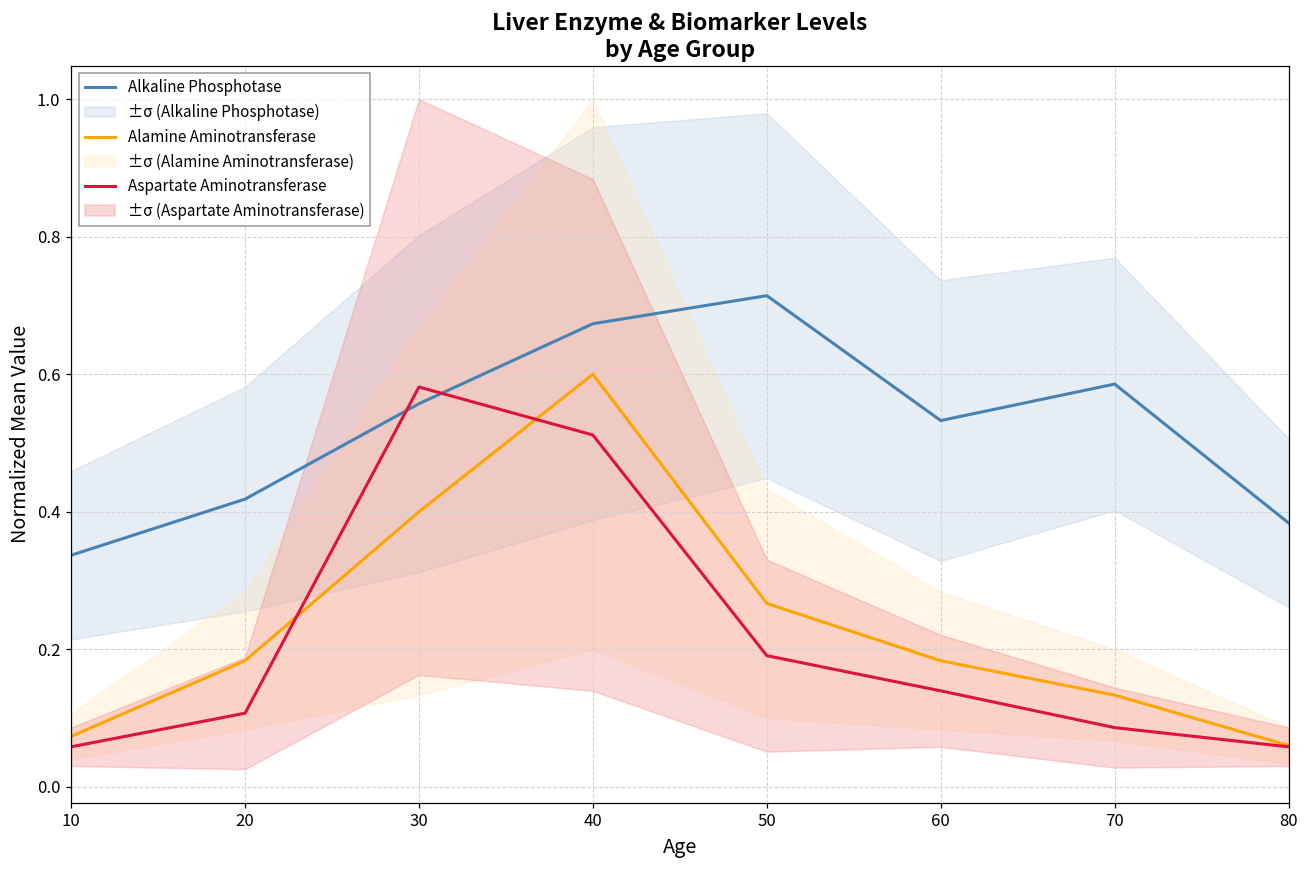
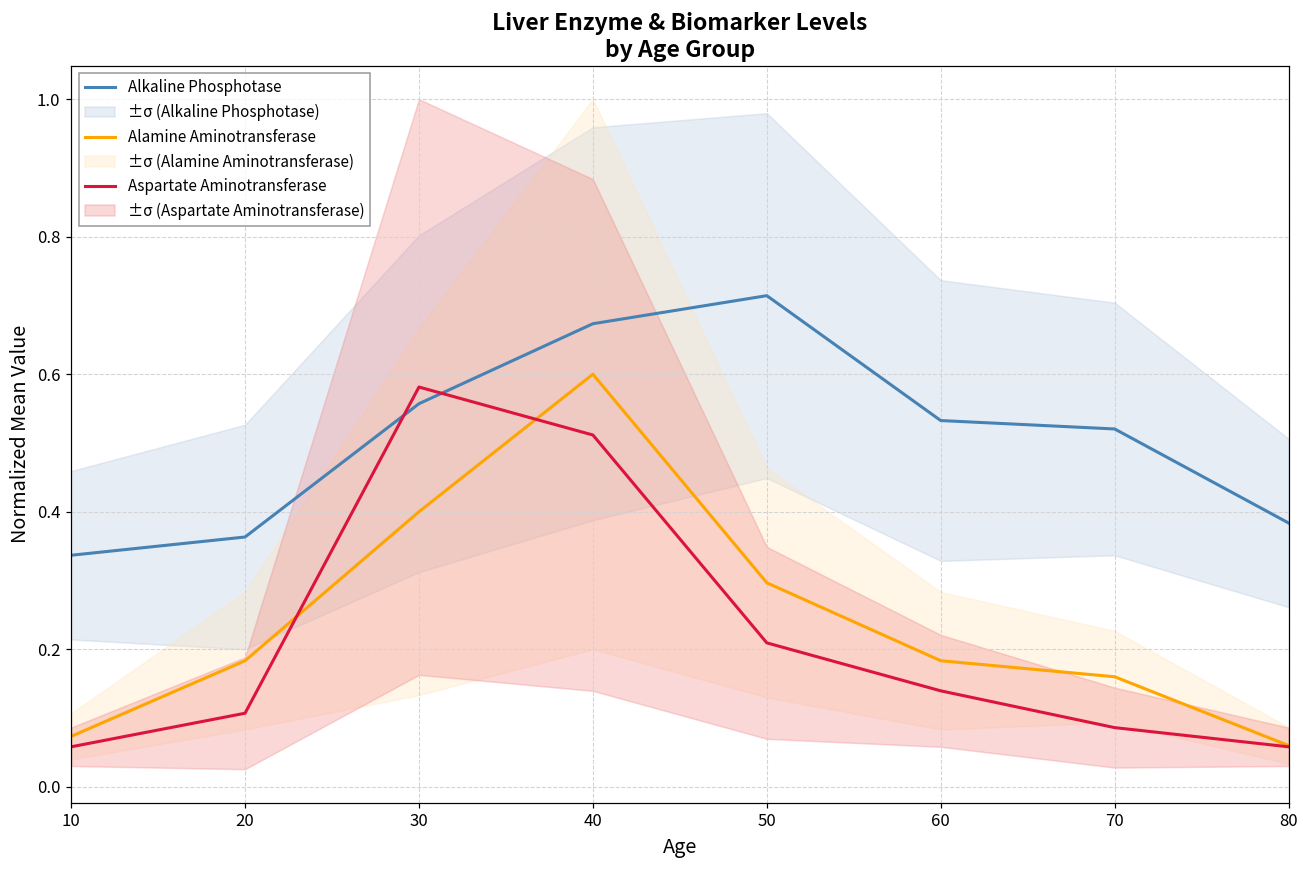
Alkaline Phosphotase, 20: 0.42 -> 0.36
Alamine Aminotransferase, 50: 0.27 -> 0.30
Aspartate Aminotransferase, 50: 0.19 -> 0.21
Alkaline Phosphotase, 70: 0.59 -> 0.52
Alamine Aminotransferase, 70: 0.13 -> 0.16
